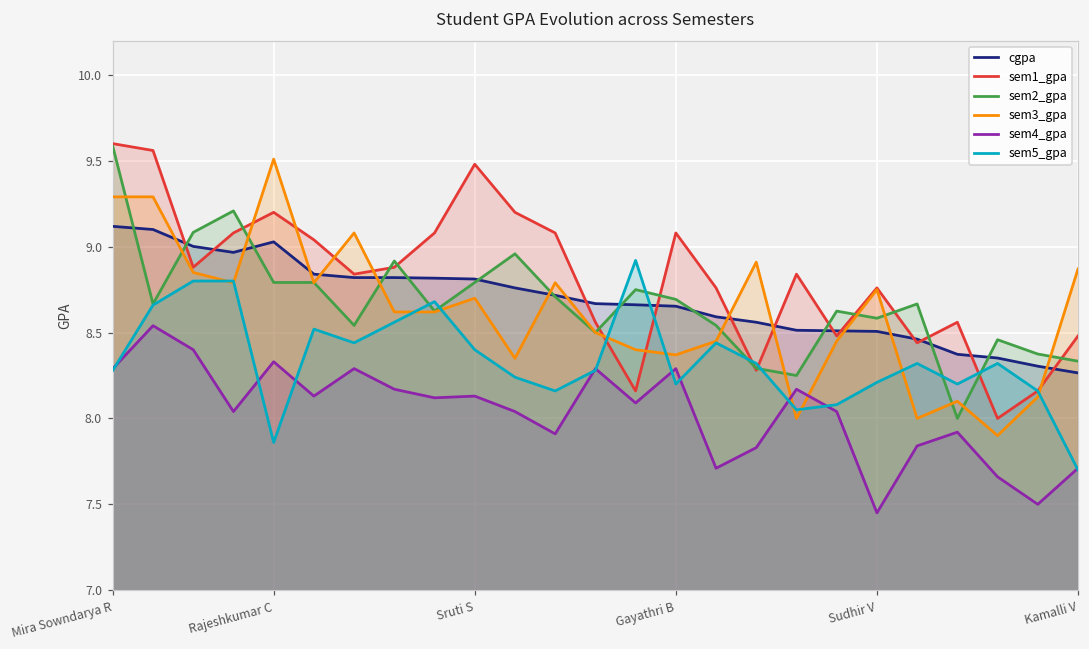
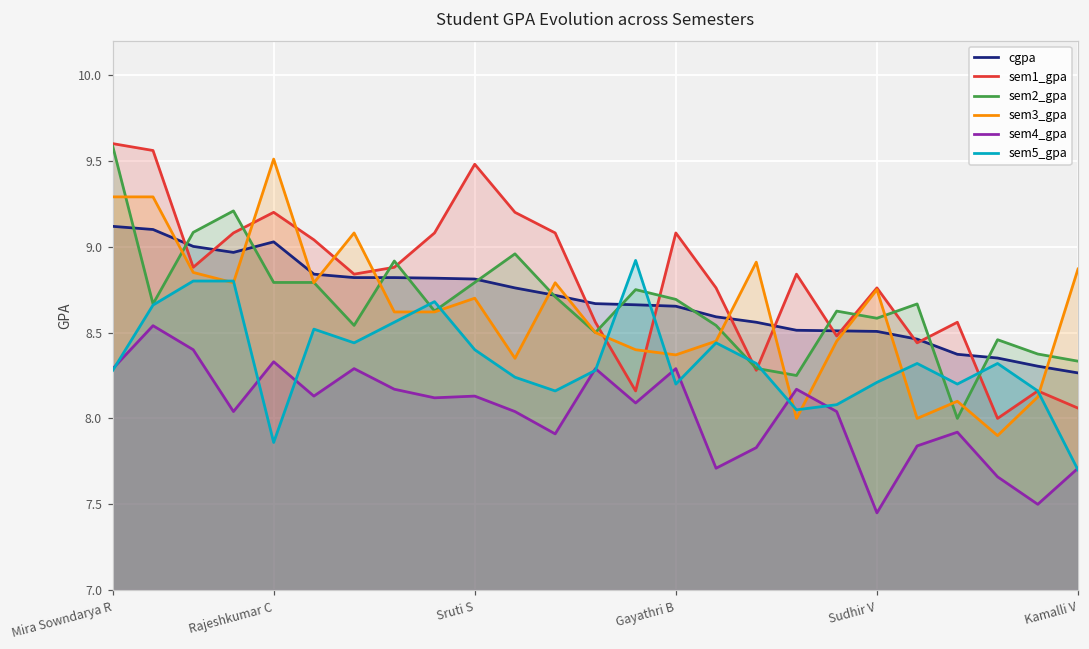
sem1_gpa, Kamalli V: 8.48 -> 8.06
